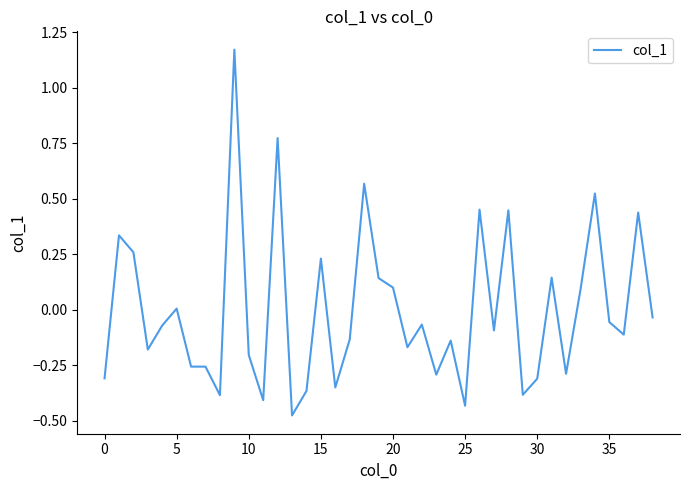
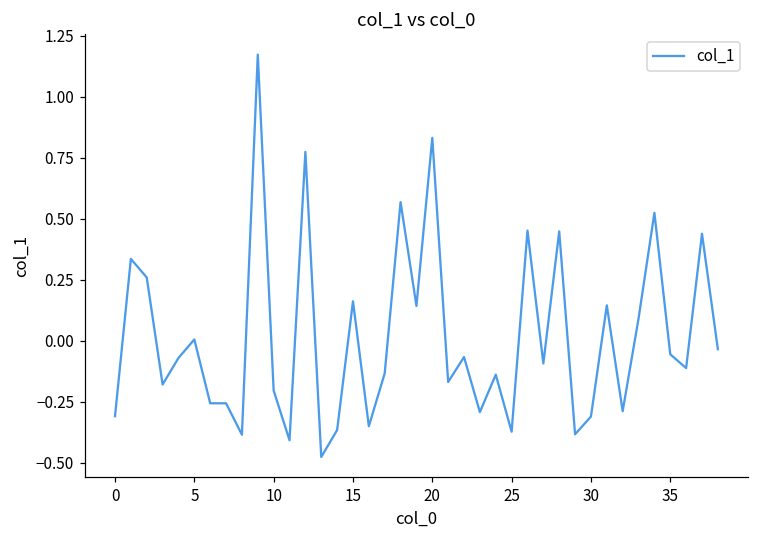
15: 0.23 -> 0.16
20: 0.10 -> 0.83
25: -0.43 -> -0.37
